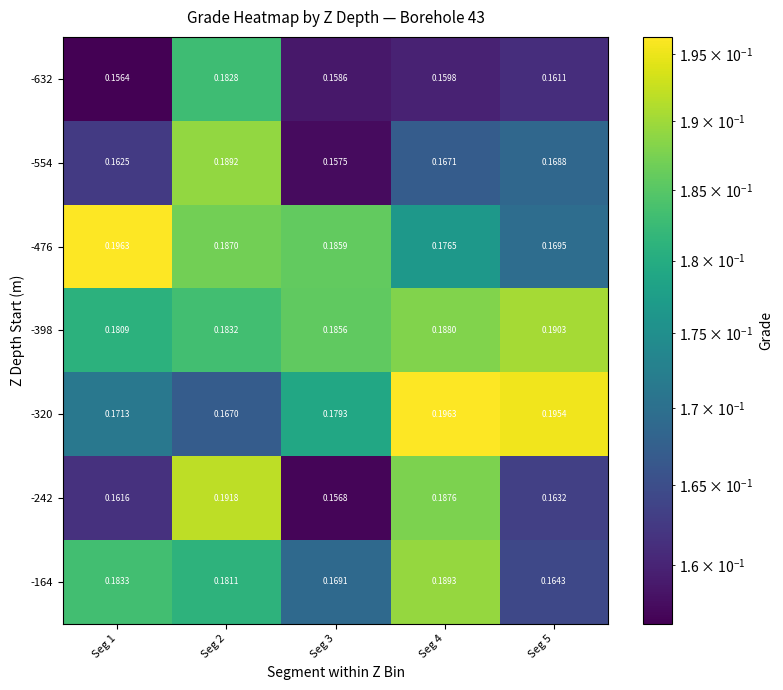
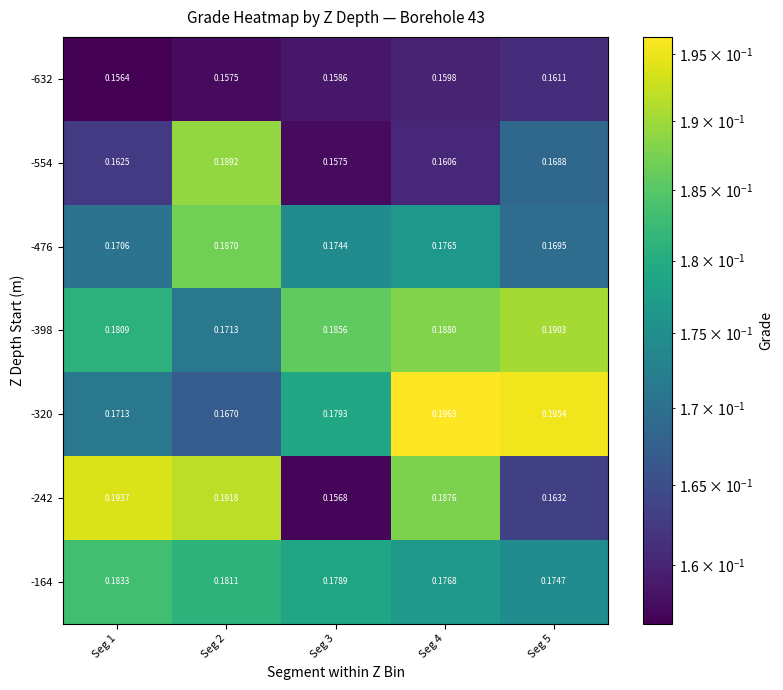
-632, Seg 2: 0.1828 -> 0.1575
-554, Seg 4: 0.1671 -> 0.1606
-476, Seg 1: 0.1963 -> 0.1706
-476, Seg 3: 0.1859 -> 0.1744
-398, Seg 2: 0.1832 -> 0.1713
-242, Seg 1: 0.1616 -> 0.1937
-164, Seg 3: 0.1691 -> 0.1789
-164, Seg 4: 0.1893 -> 0.1768
-164, Seg 5: 0.1643 -> 0.1747
